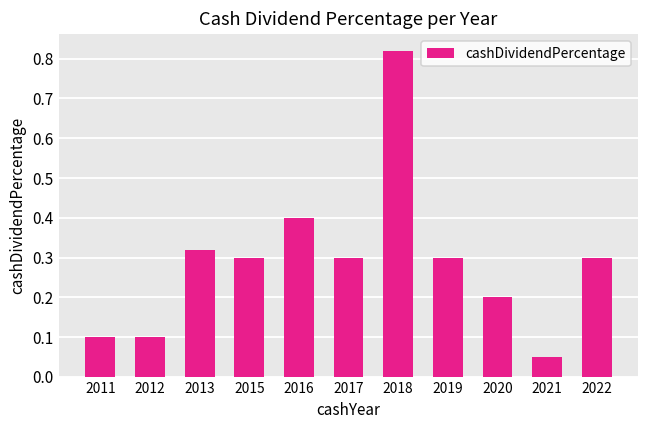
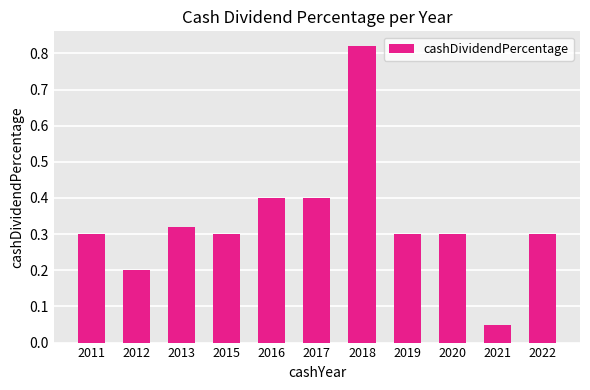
2011: 0.1 -> 0.3
2012: 0.1 -> 0.2
2017: 0.3 -> 0.4
2020: 0.2 -> 0.3
